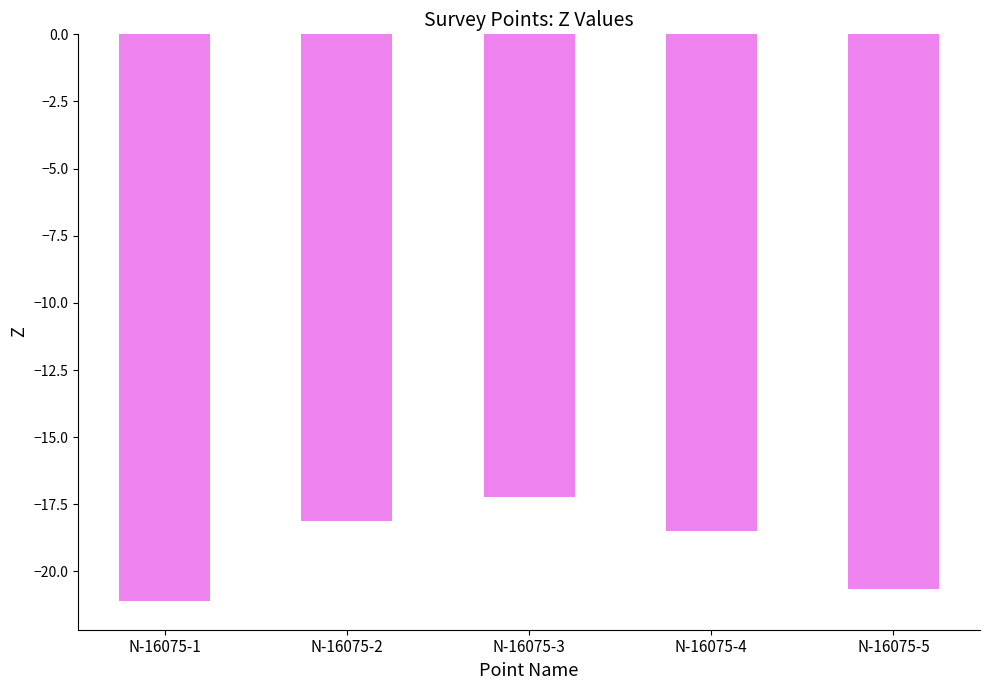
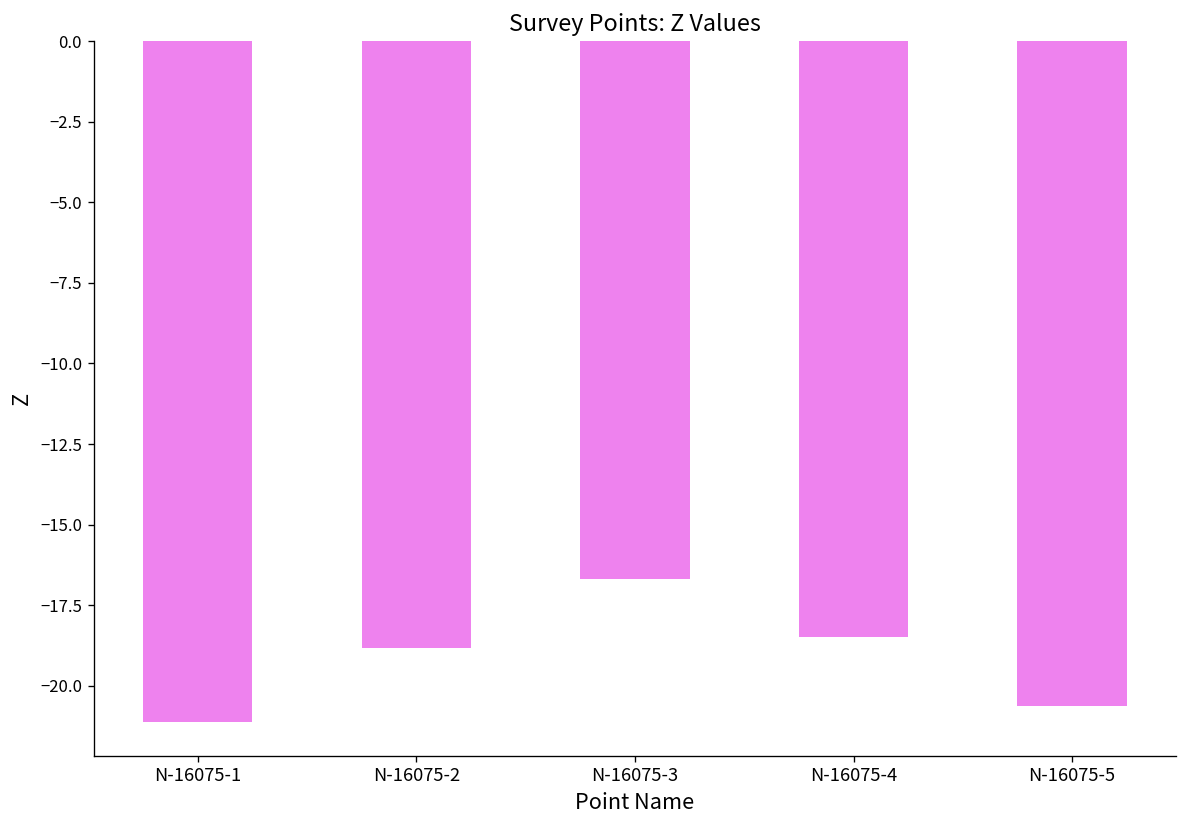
N-16075-2: -18.1 -> -18.8
N-16075-3: -17.2 -> -16.7
